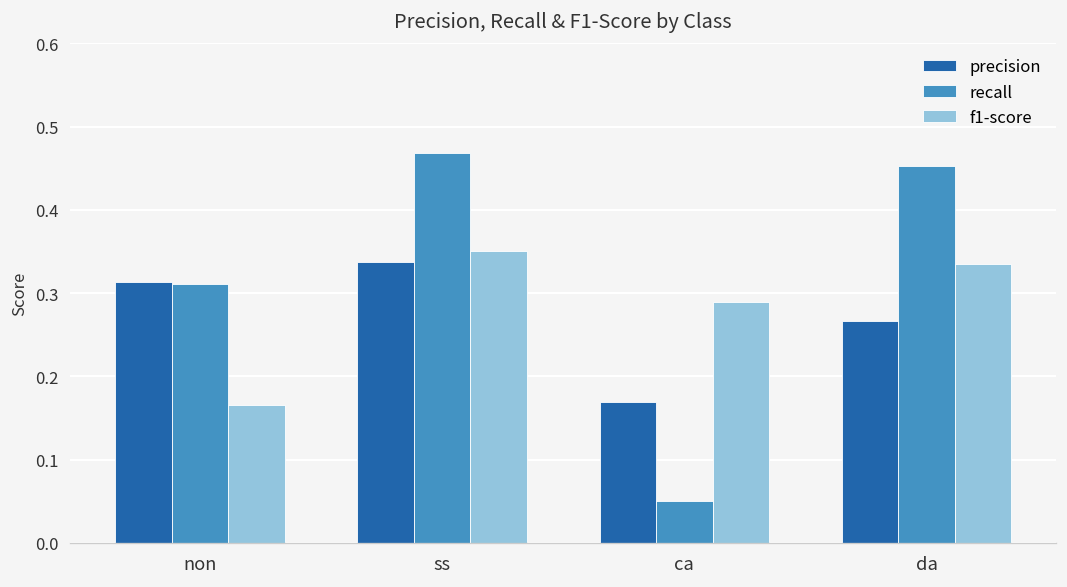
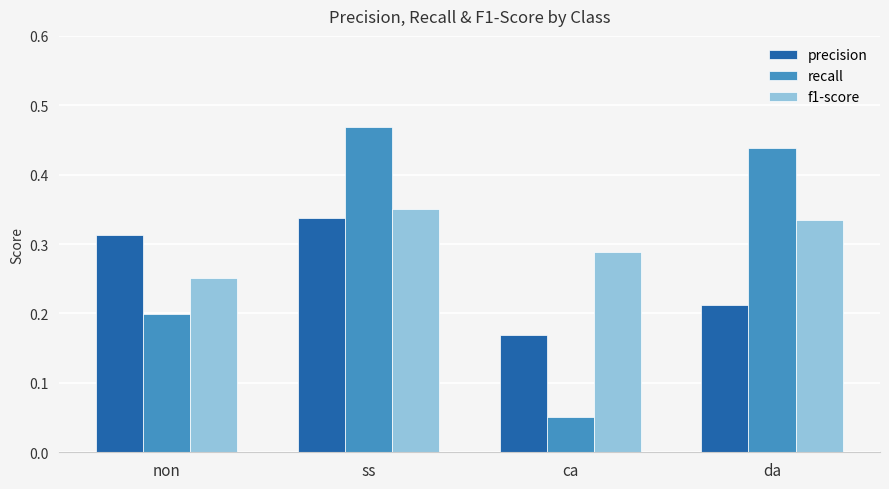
recall, non: 0.31 -> 0.20
f1-score, non: 0.17 -> 0.25
precision, da: 0.27 -> 0.21
recall, da: 0.45 -> 0.44
